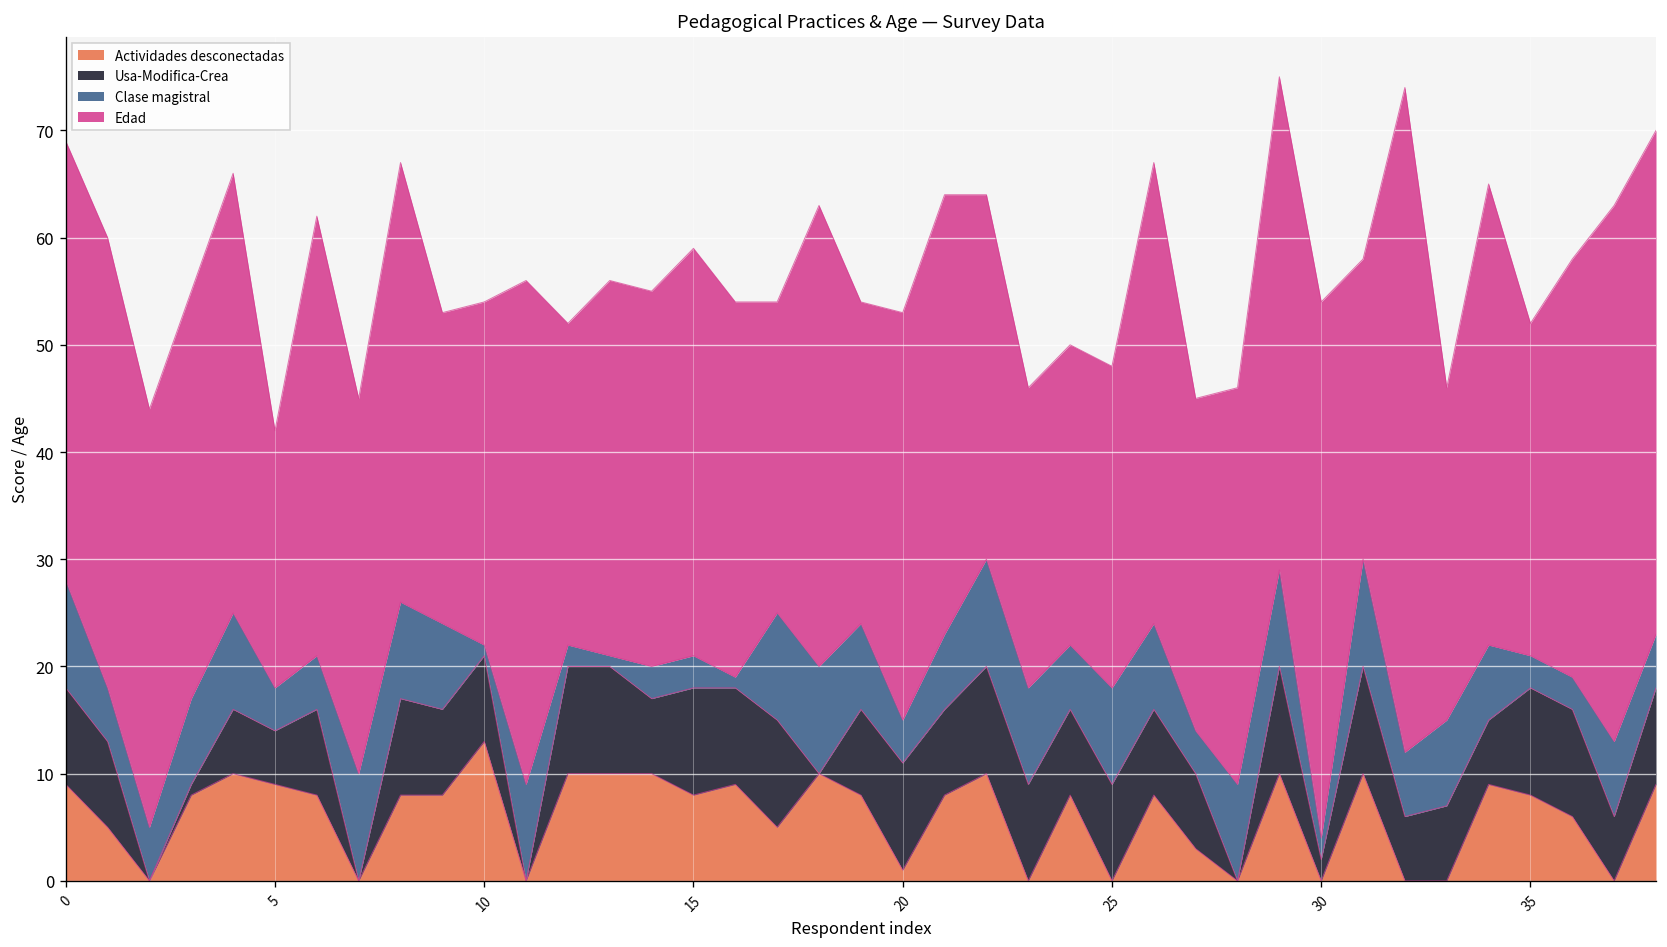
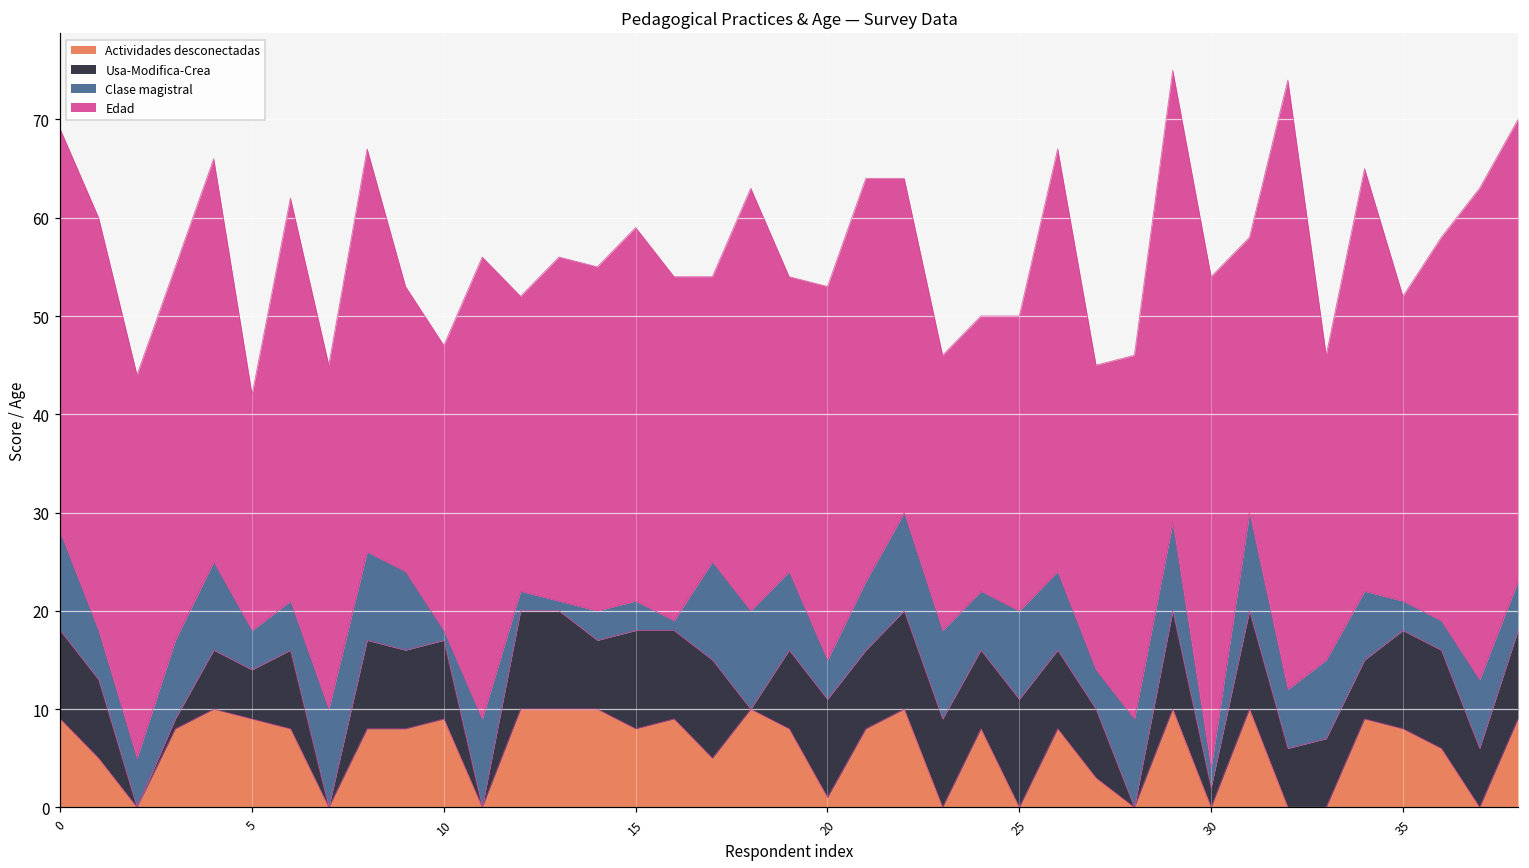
Actividades desconectadas, 10: 13 -> 9
Edad, 10: 32 -> 29
Usa-Modifica-Crea, 25: 9 -> 11
